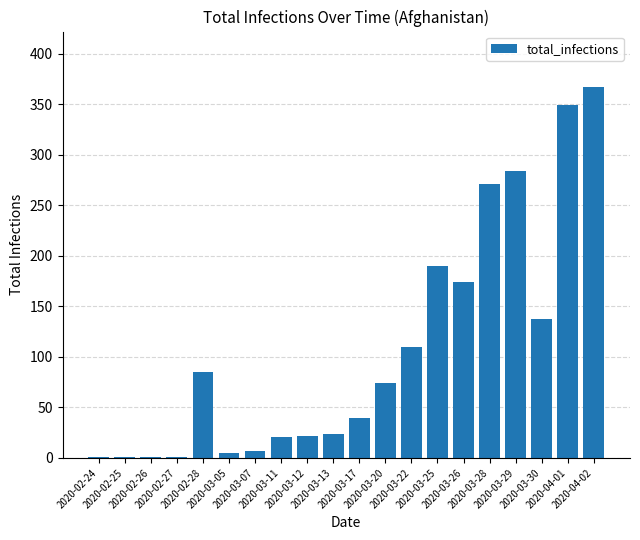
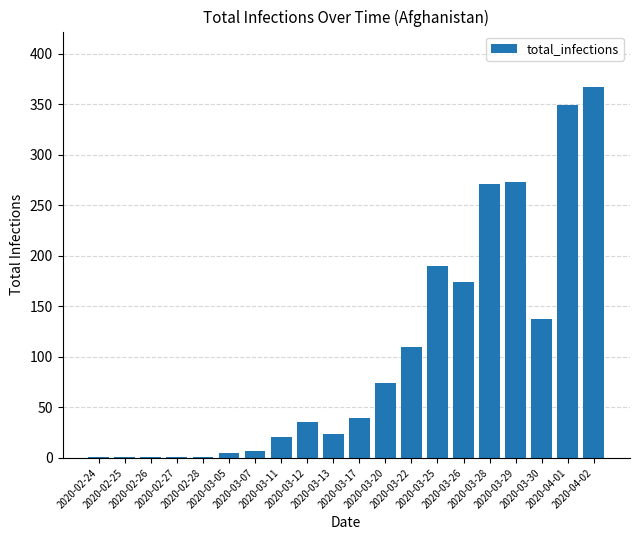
2020-02-28: 85 -> 1
2020-03-12: 22 -> 36
2020-03-29: 284 -> 273
